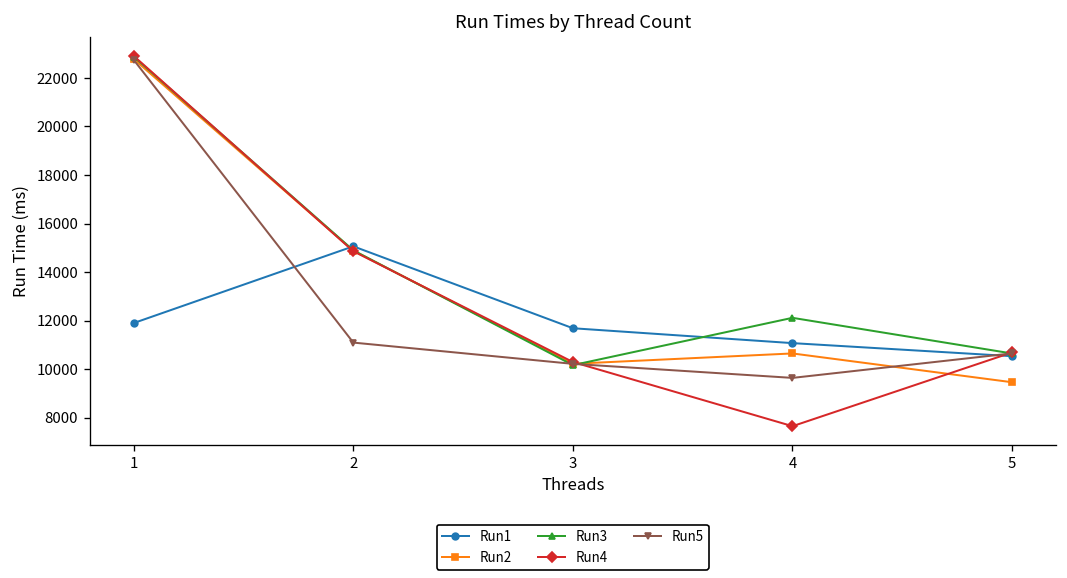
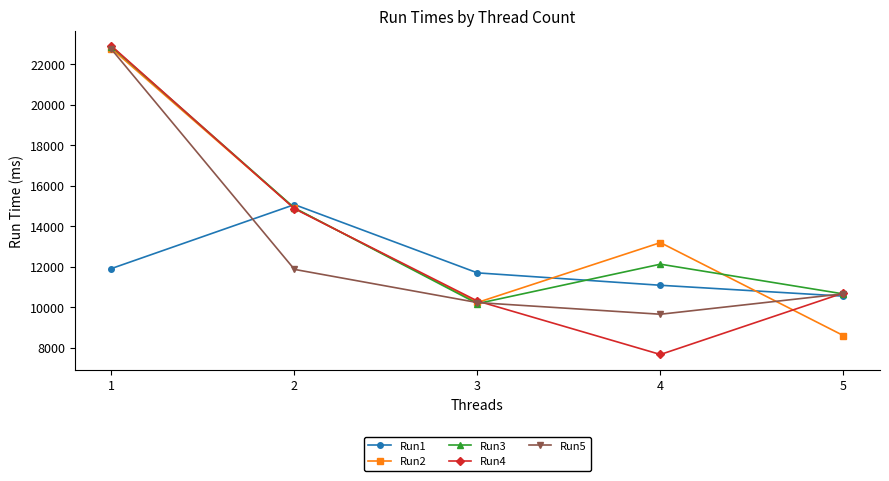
Run5, 2: 11100 -> 11900
Run2, 4: 10700 -> 13200
Run2, 5: 9500 -> 8600
